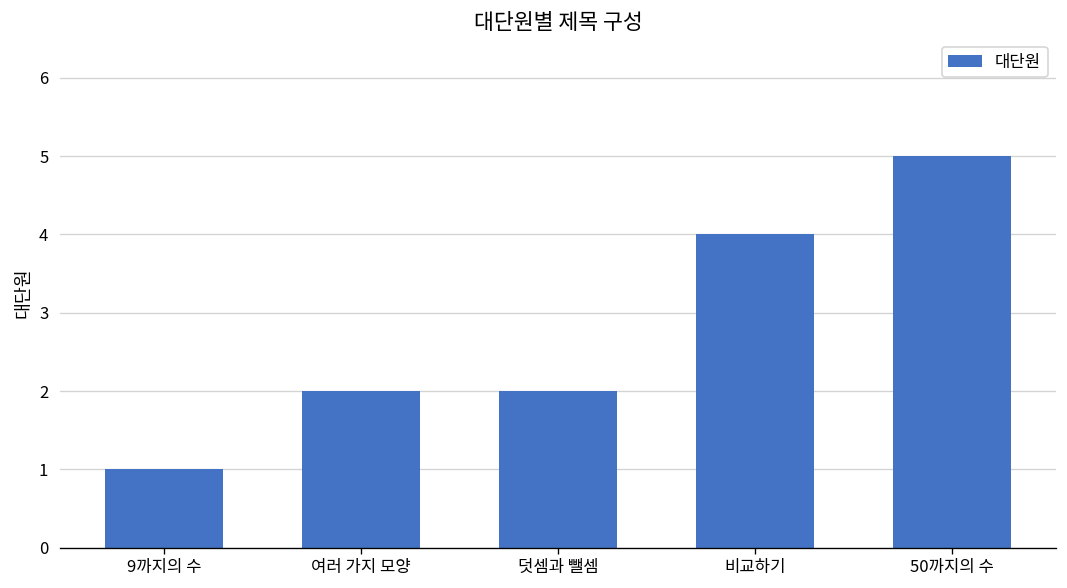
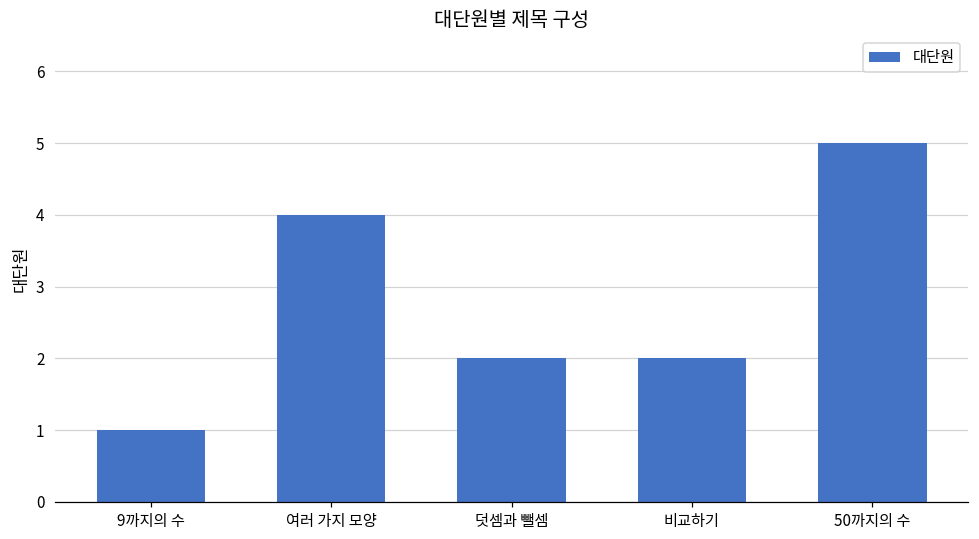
여러 가지 모양: 2 -> 4
비교하기: 4 -> 2
